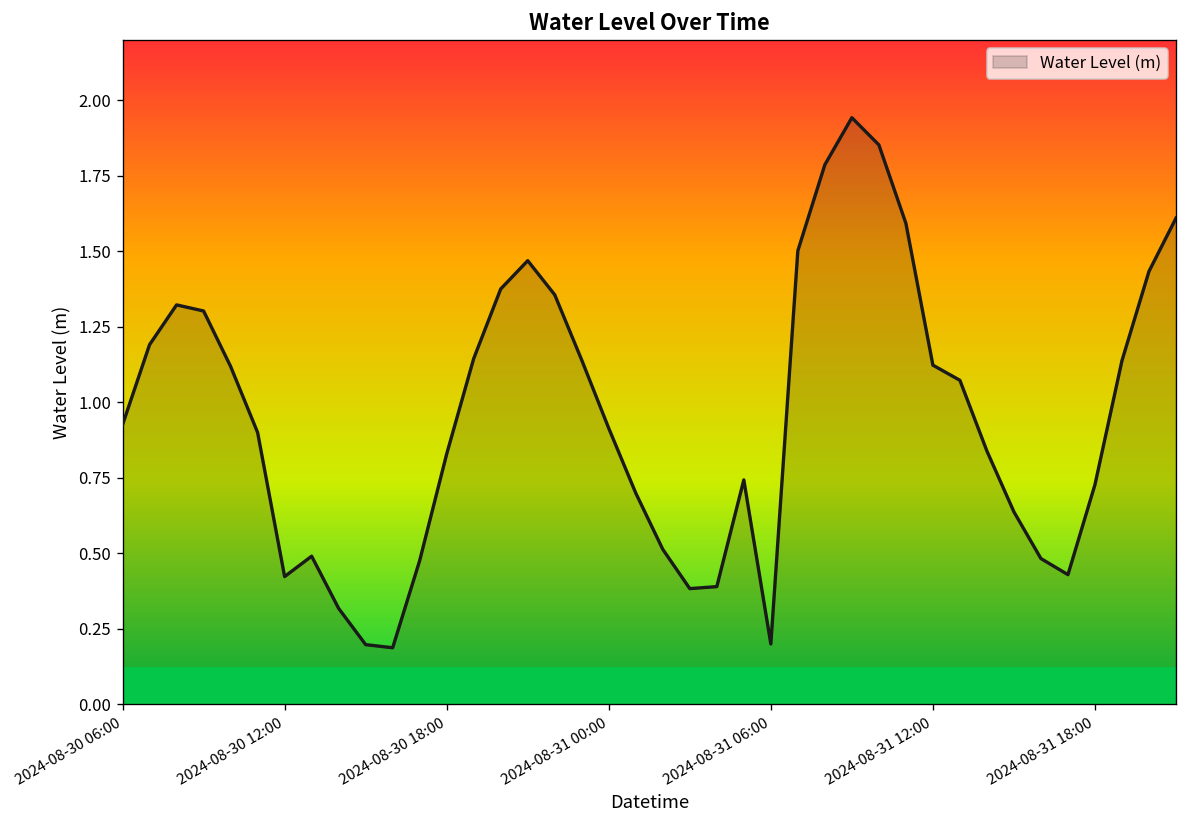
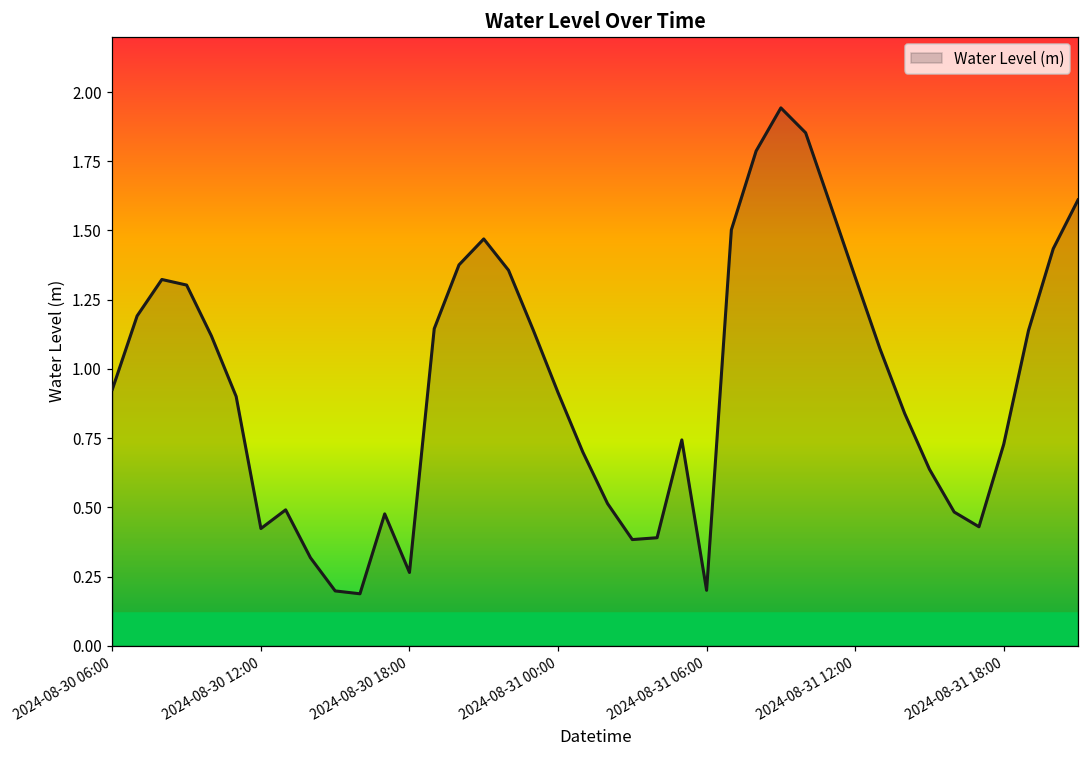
2024-08-30 18:00: 0.83 -> 0.26
2024-08-31 12:00: 1.12 -> 1.33
